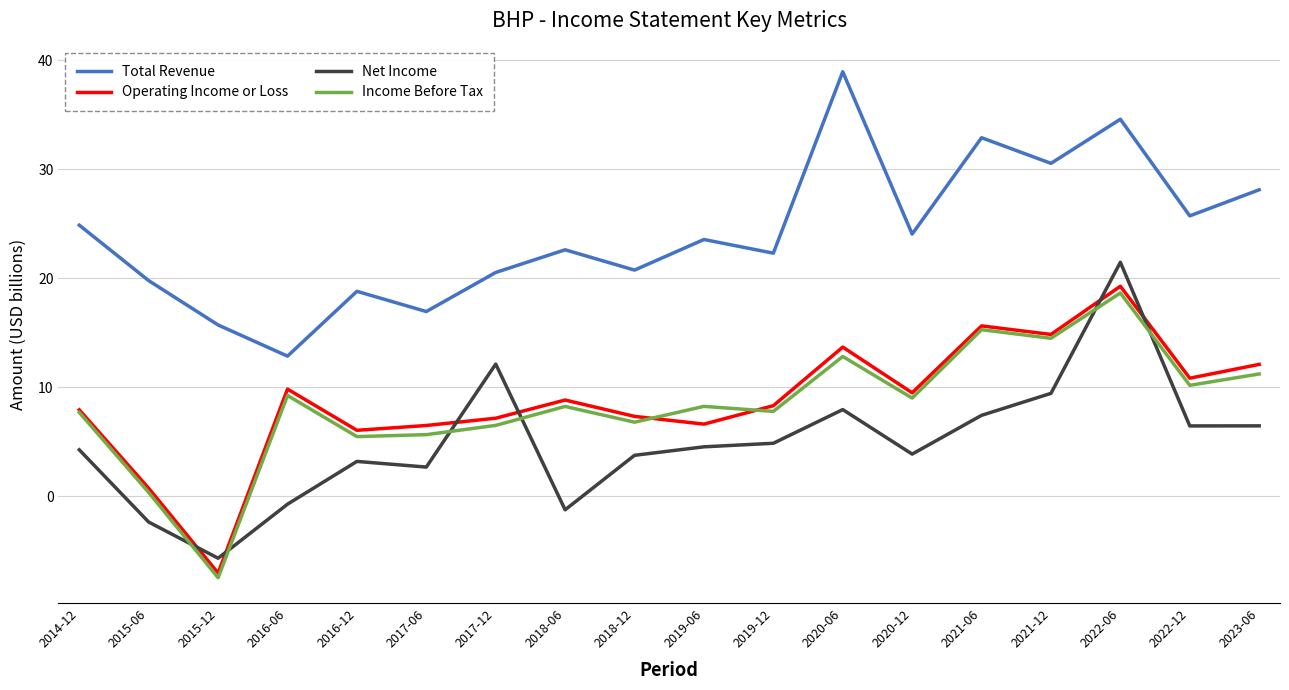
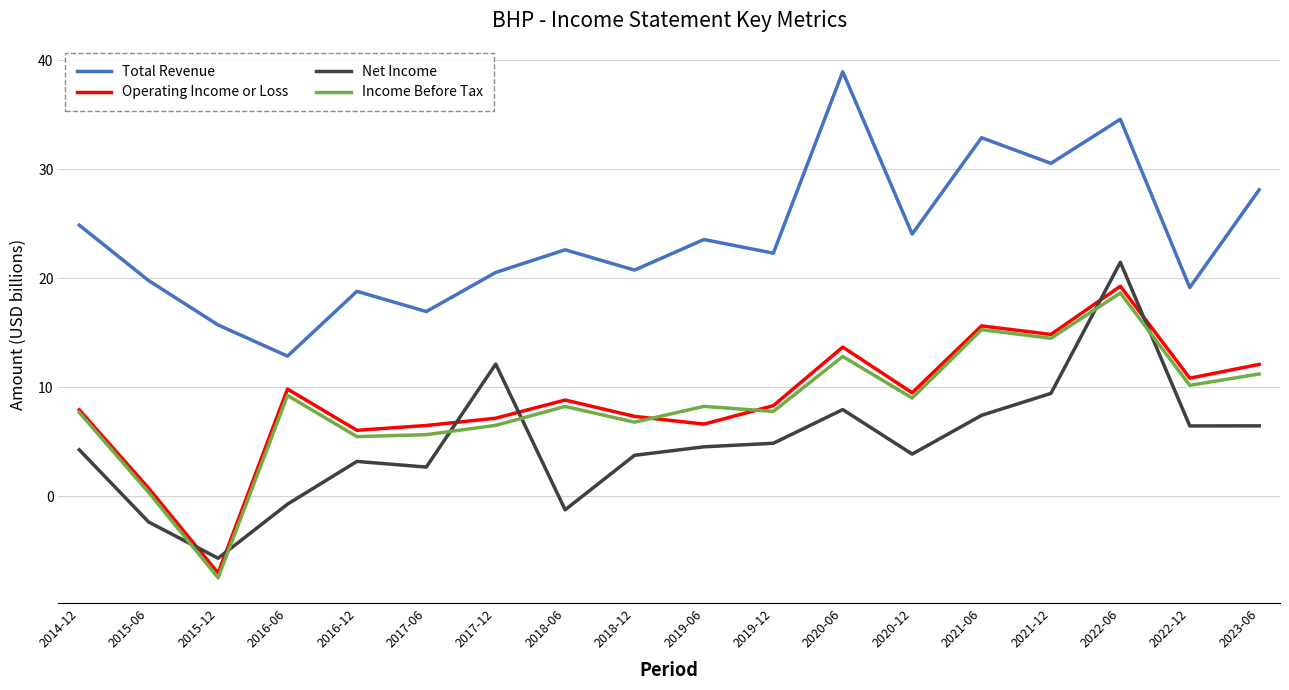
Total Revenue, 2022-12: 25.7 -> 19.1
